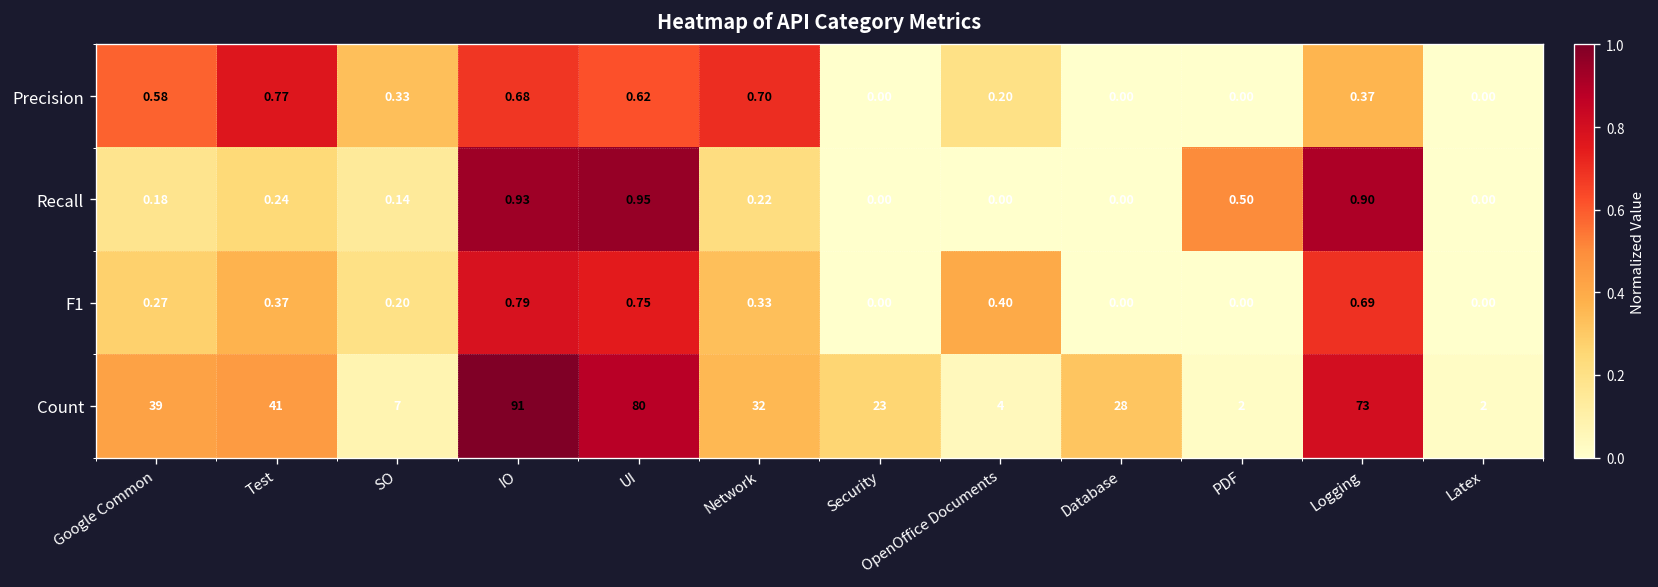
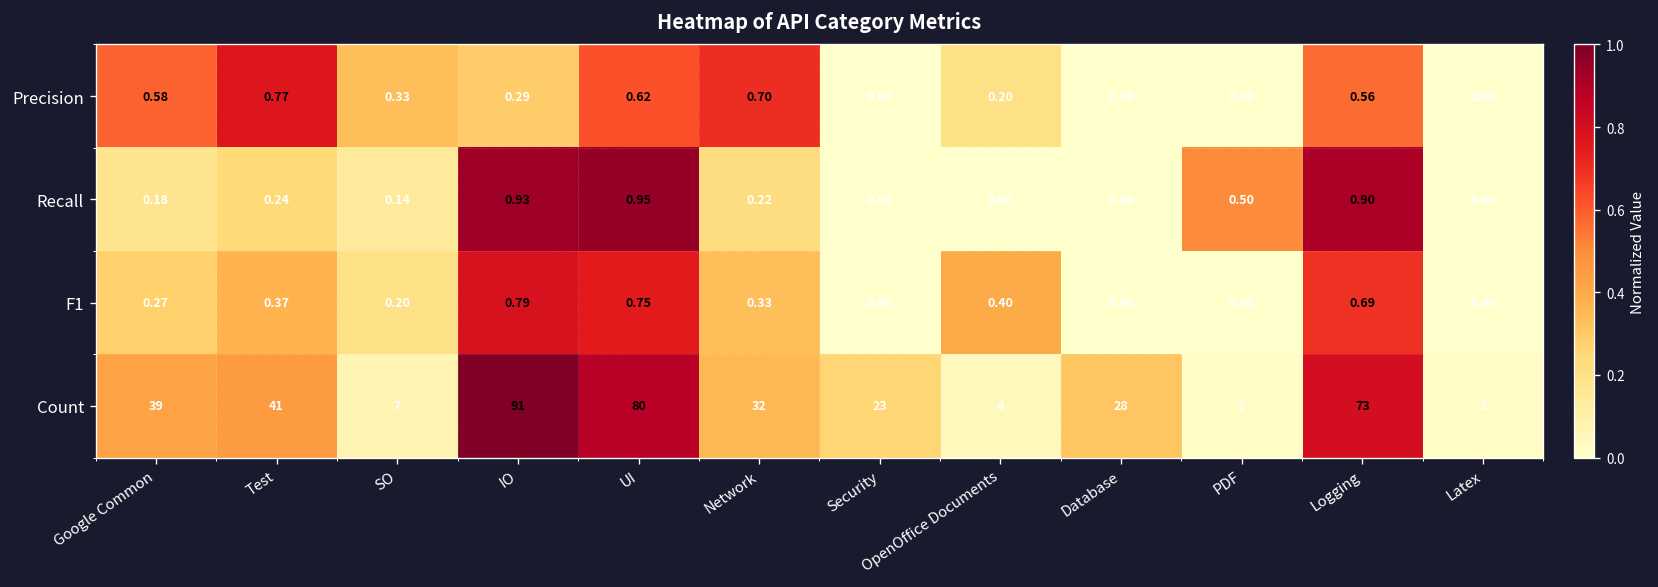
Precision, IO: 0.68 -> 0.29
Precision, Logging: 0.37 -> 0.56
